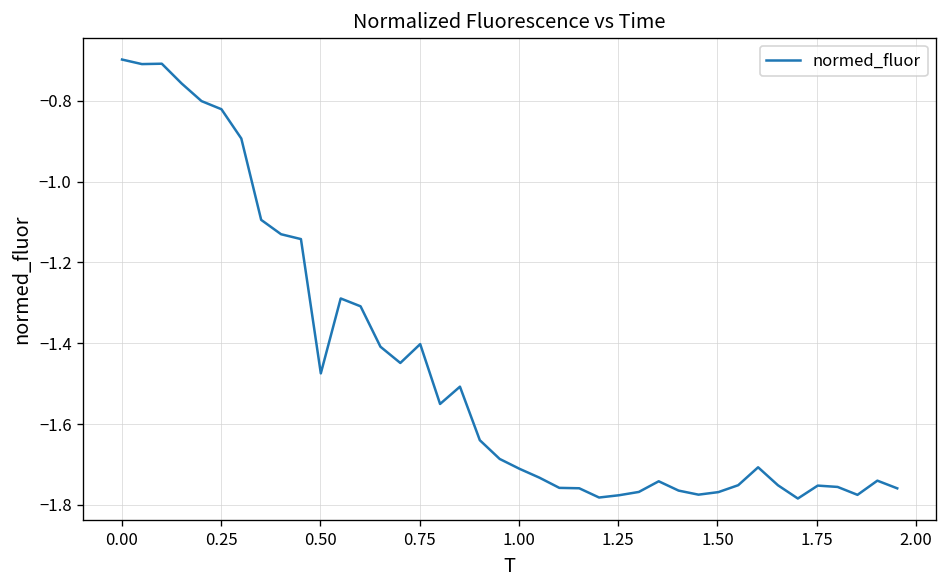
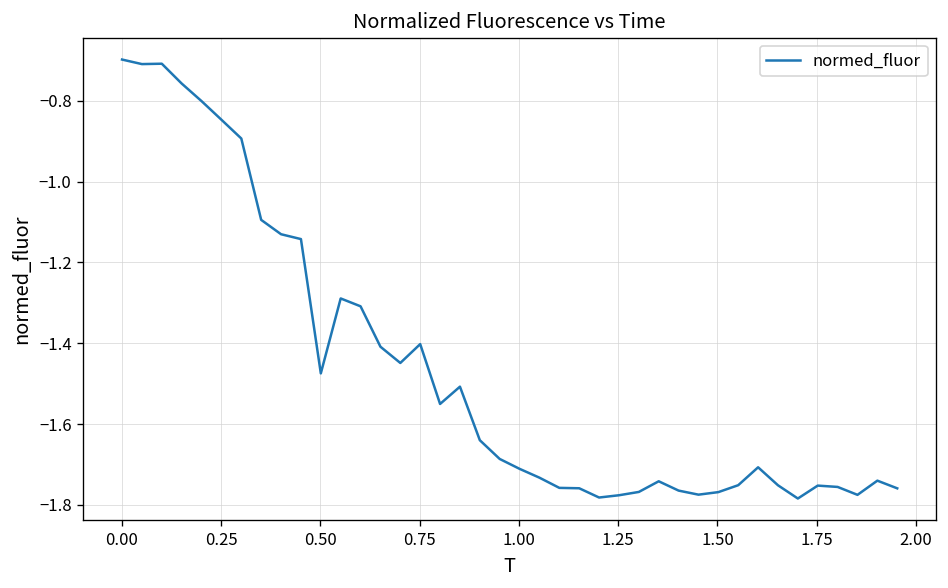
0.25: -0.82 -> -0.85
